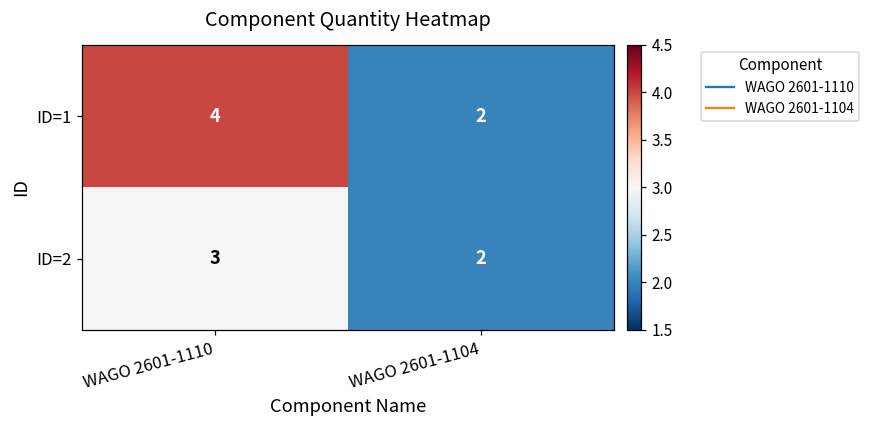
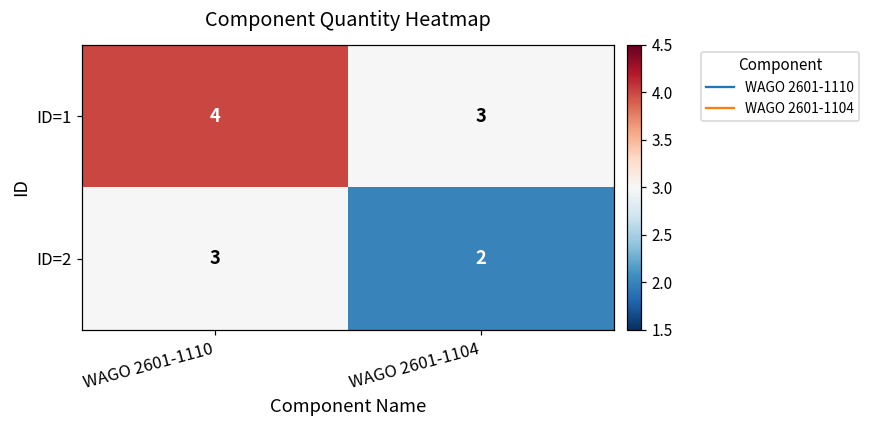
ID=1, WAGO 2601-1104: 2 -> 3
